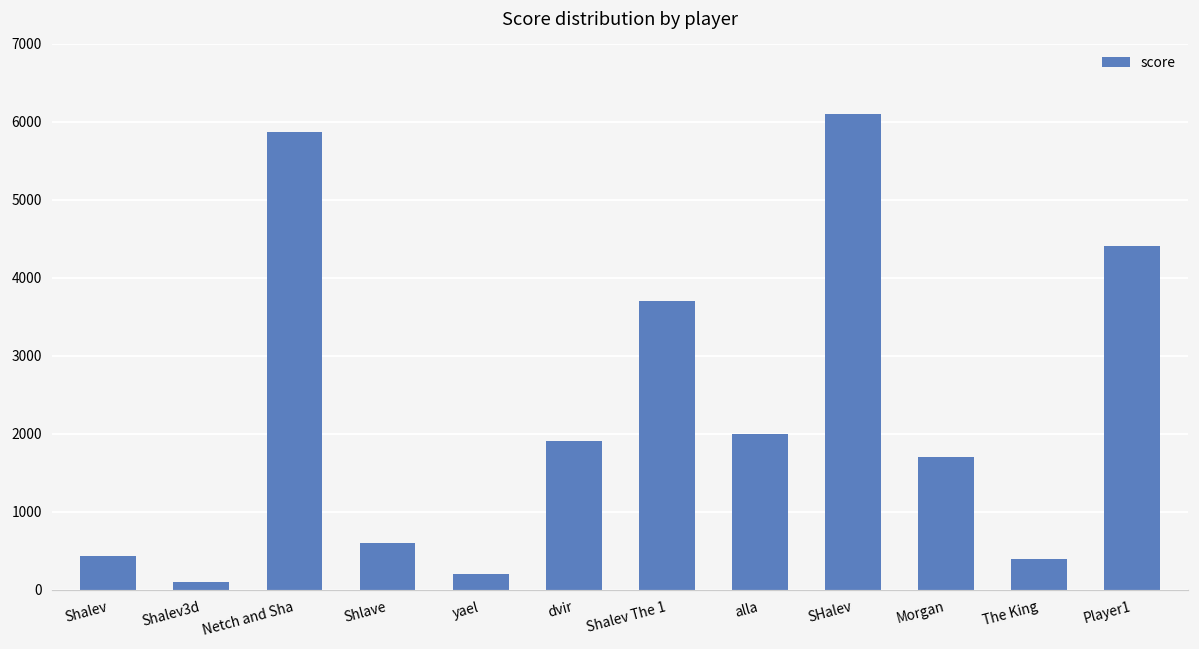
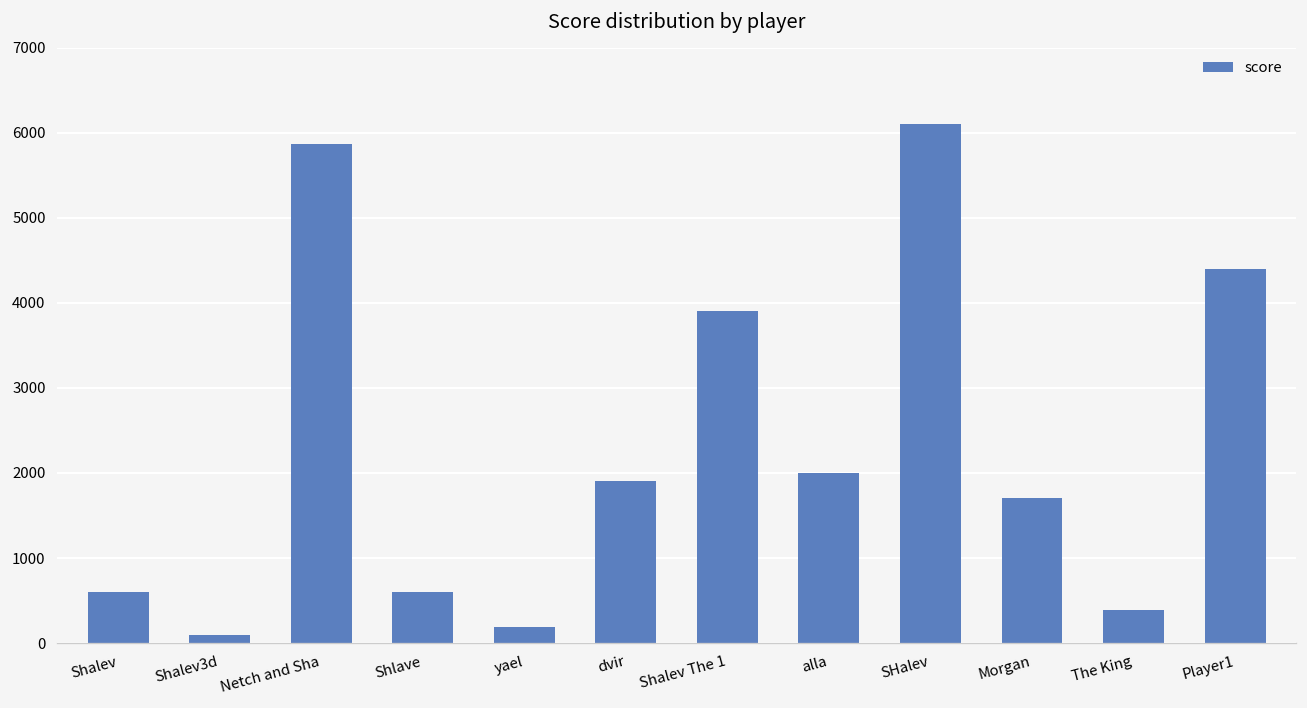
Shalev: 400 -> 600
Shalev The 1: 3700 -> 3900
